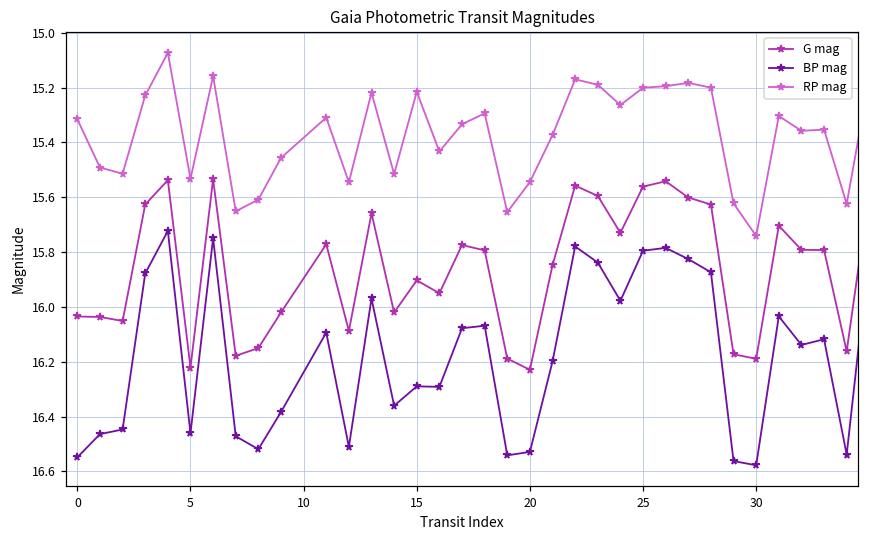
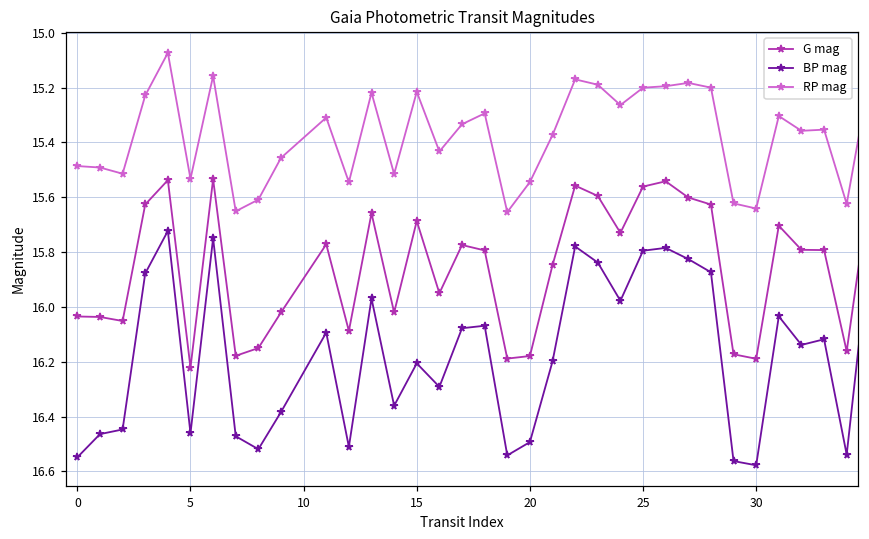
RP mag, 0: 15.32 -> 15.49
G mag, 15: 15.90 -> 15.69
BP mag, 15: 16.29 -> 16.21
G mag, 20: 16.23 -> 16.18
BP mag, 20: 16.53 -> 16.49
RP mag, 30: 15.74 -> 15.64
